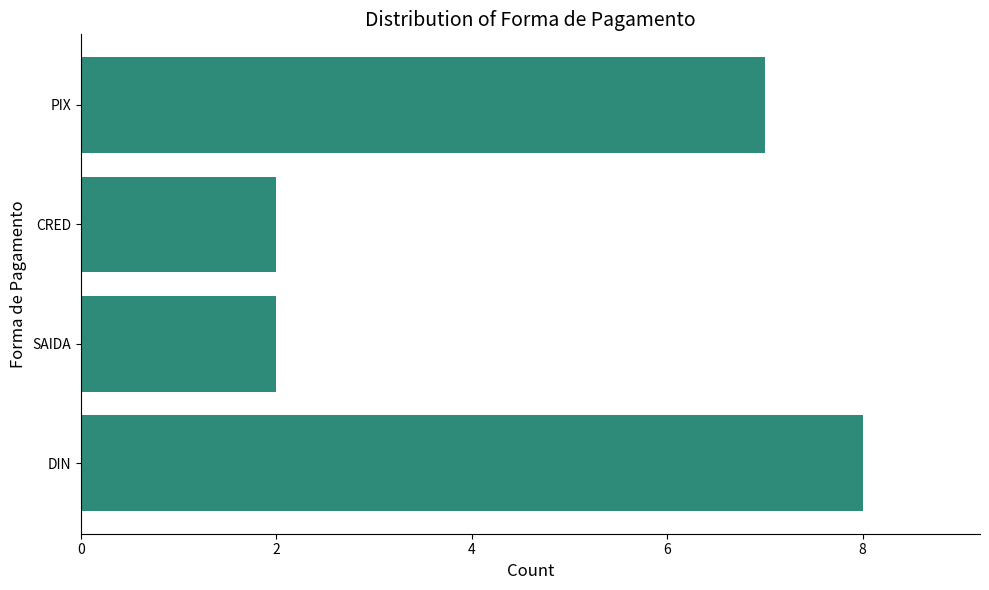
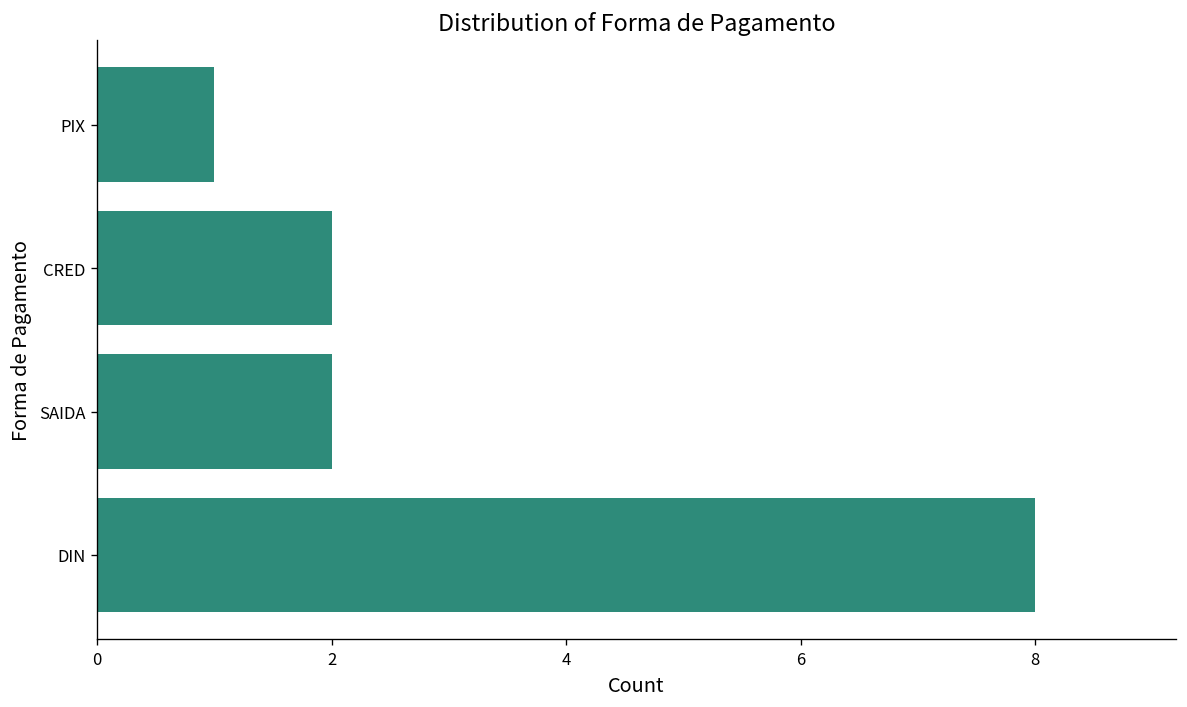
PIX: 7 -> 1
